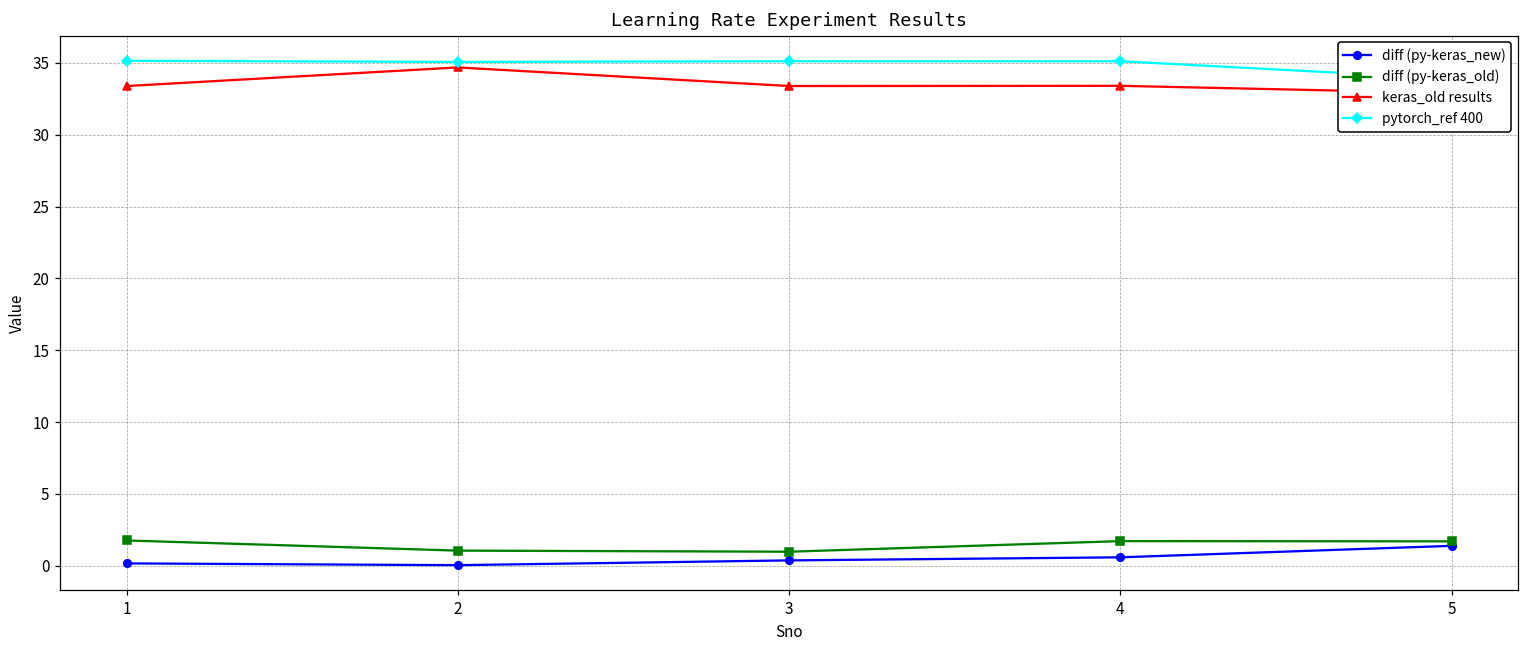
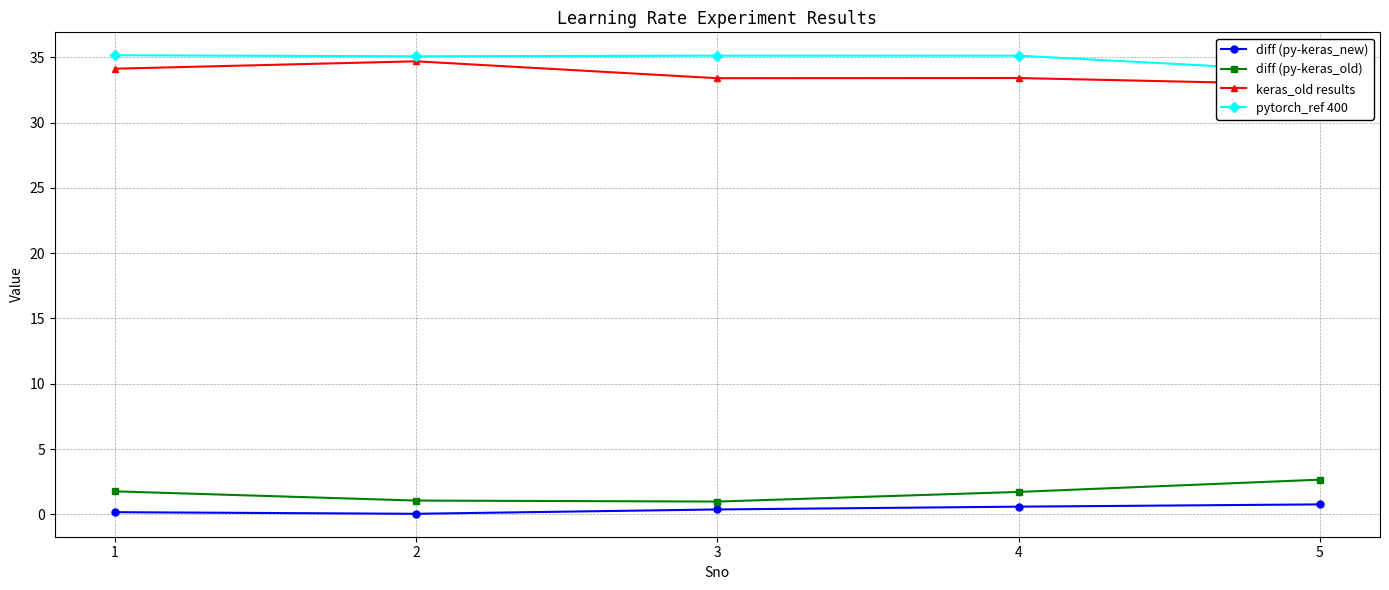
keras_old results, 1: 33.4 -> 34.1
diff (py-keras_new), 5: 1.4 -> 0.8
diff (py-keras_old), 5: 1.7 -> 2.7
